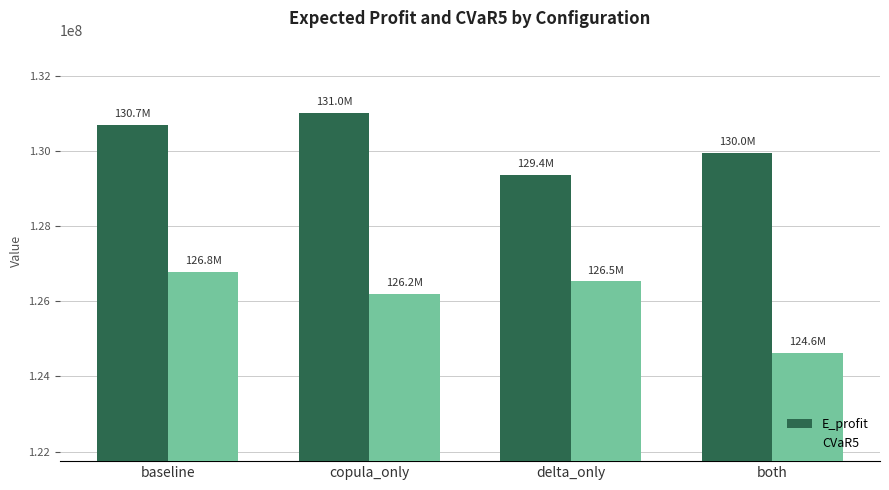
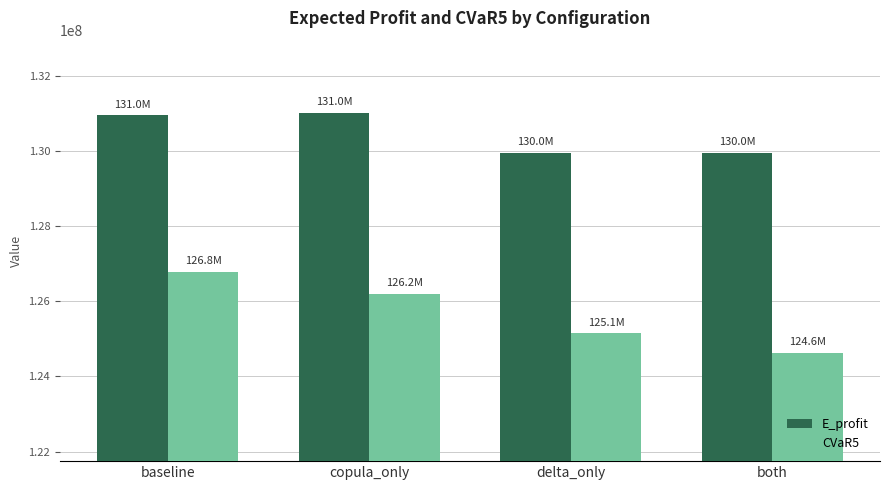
E_profit, baseline: 130.7M -> 131.0M
E_profit, delta_only: 129.4M -> 130.0M
CVaR5, delta_only: 126.5M -> 125.1M
